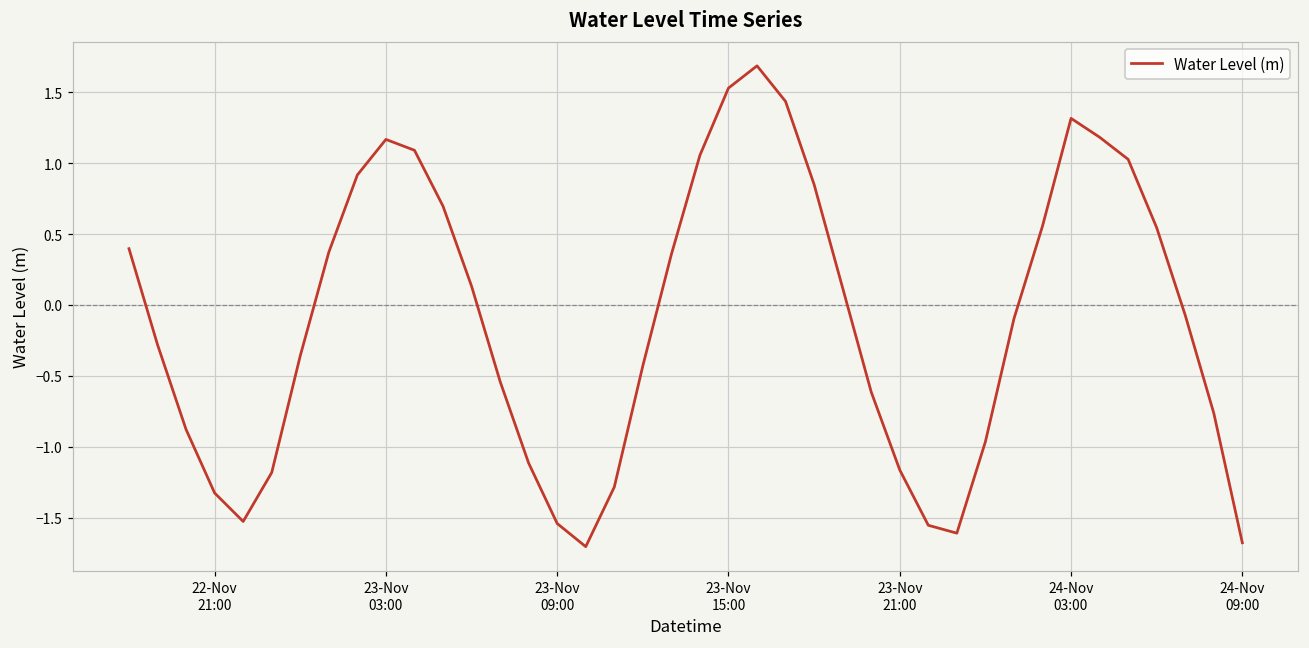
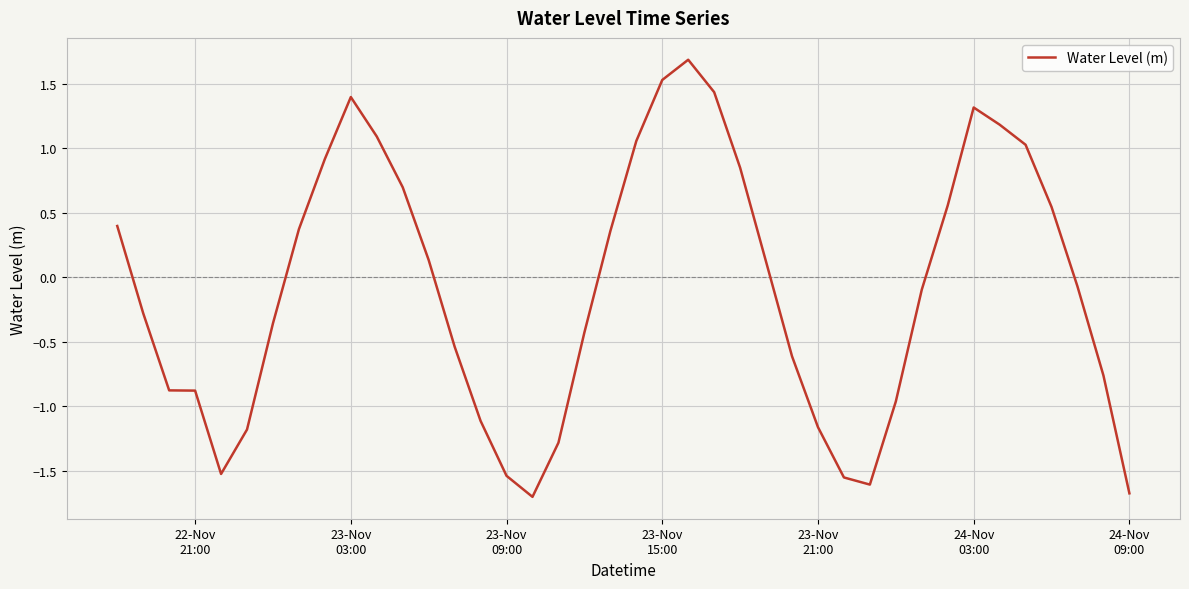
22-Nov 21:00: -1.32 -> -0.88
23-Nov 03:00: 1.17 -> 1.40
